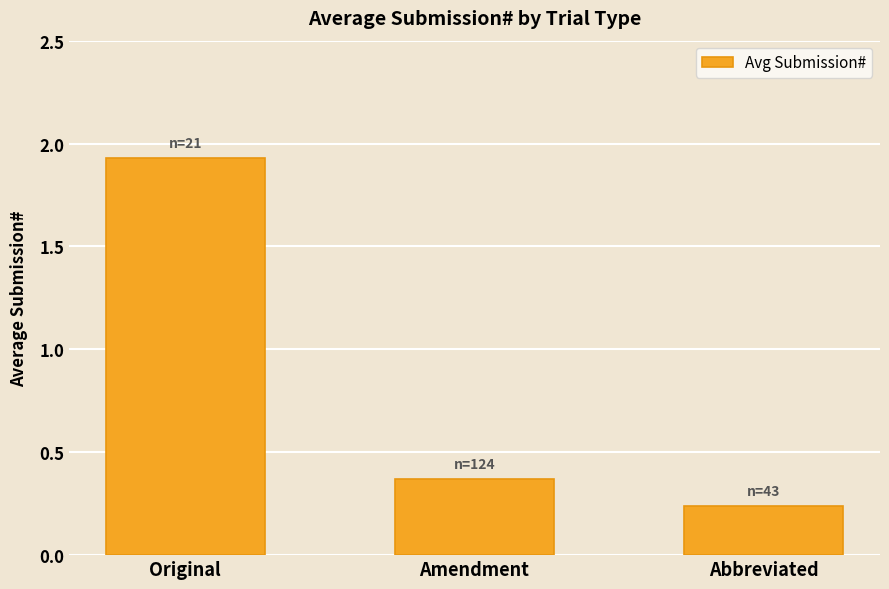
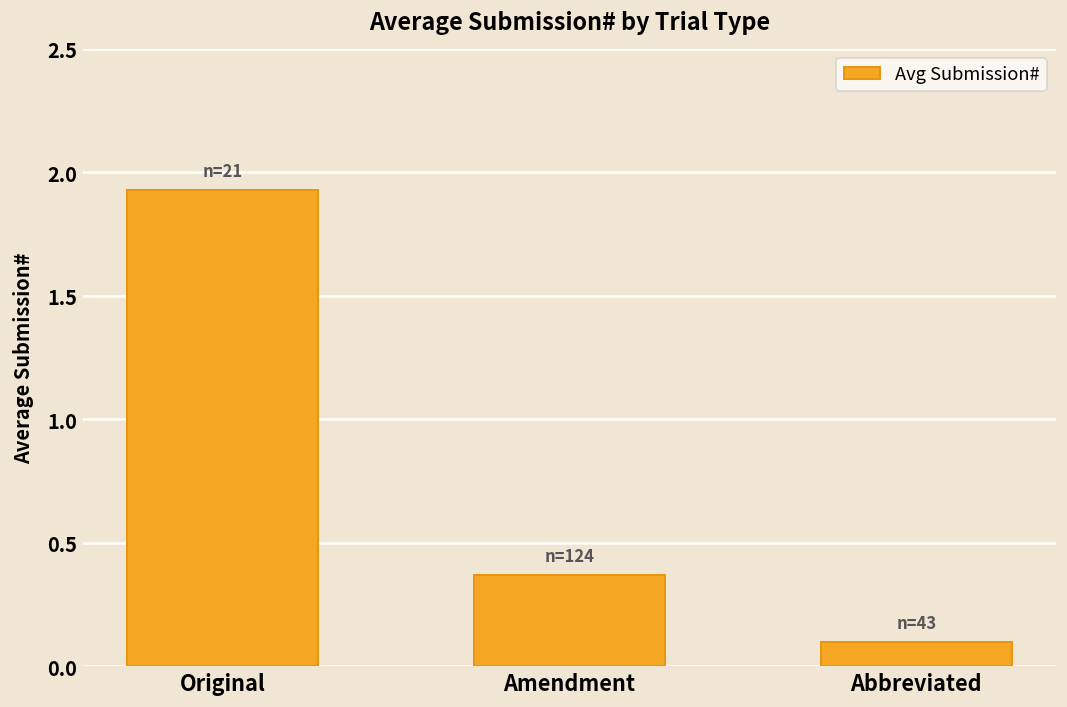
Abbreviated: 0.24 -> 0.10
